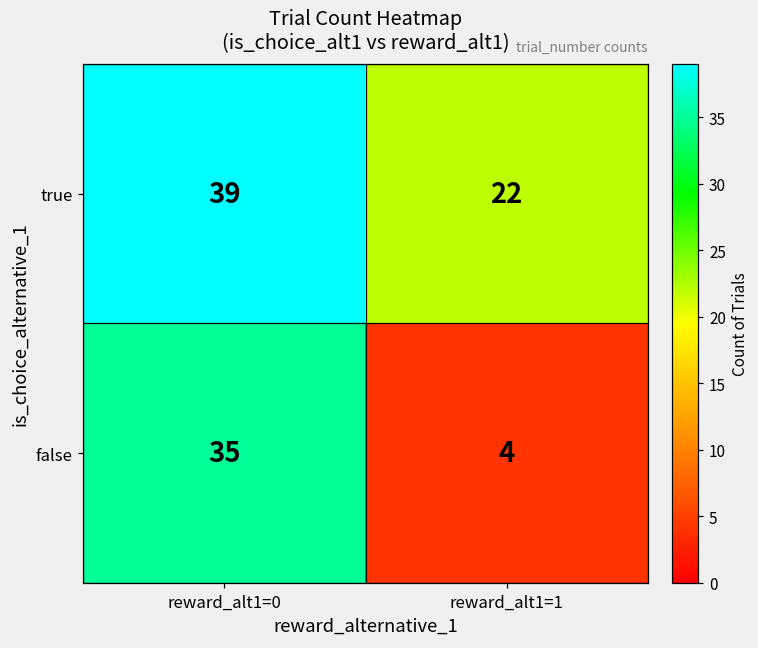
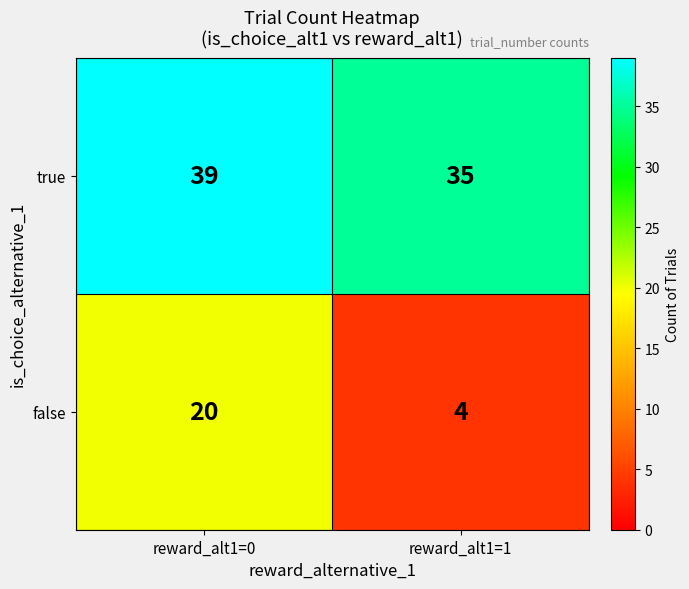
true, reward_alt1=1: 22 -> 35
false, reward_alt1=0: 35 -> 20
